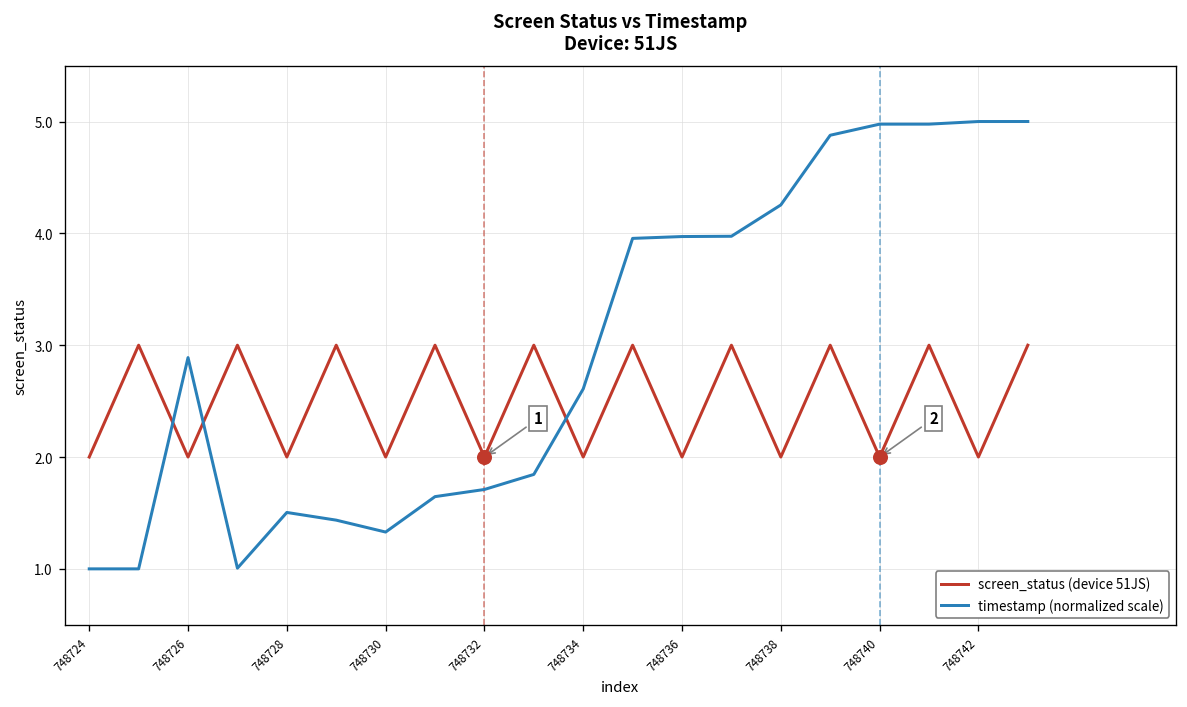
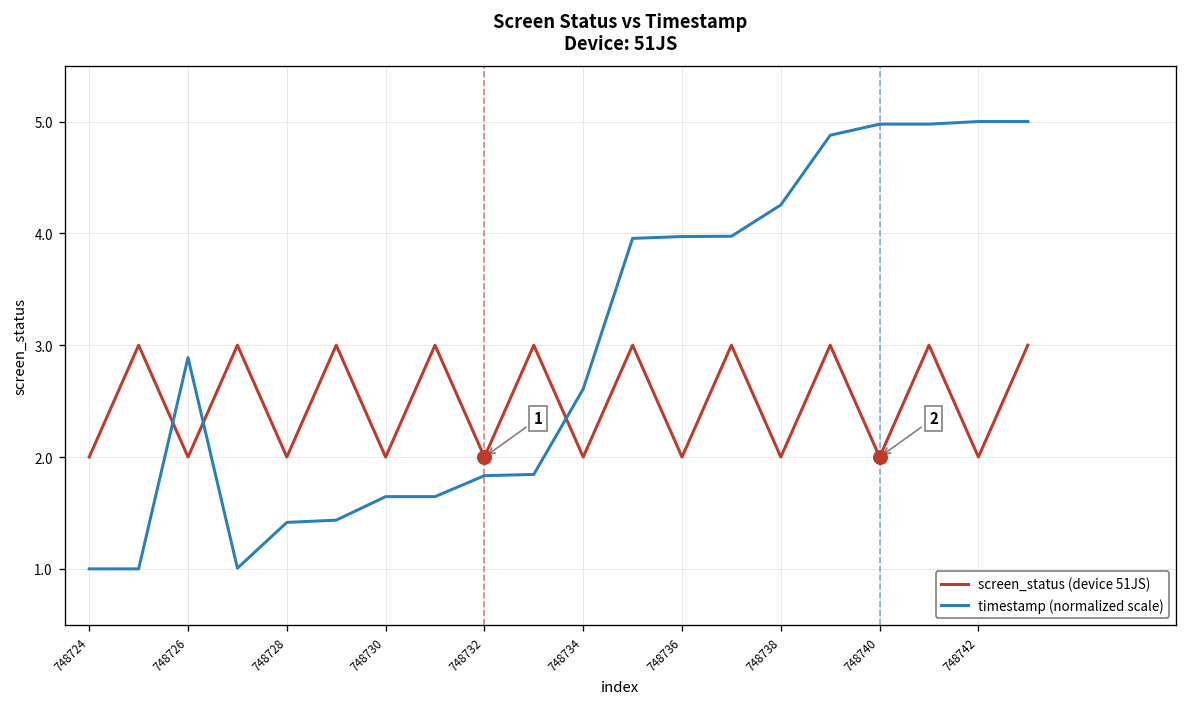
timestamp (normalized scale), 748728: 1.5 -> 1.4
timestamp (normalized scale), 748730: 1.3 -> 1.6
timestamp (normalized scale), 748732: 1.7 -> 1.8
